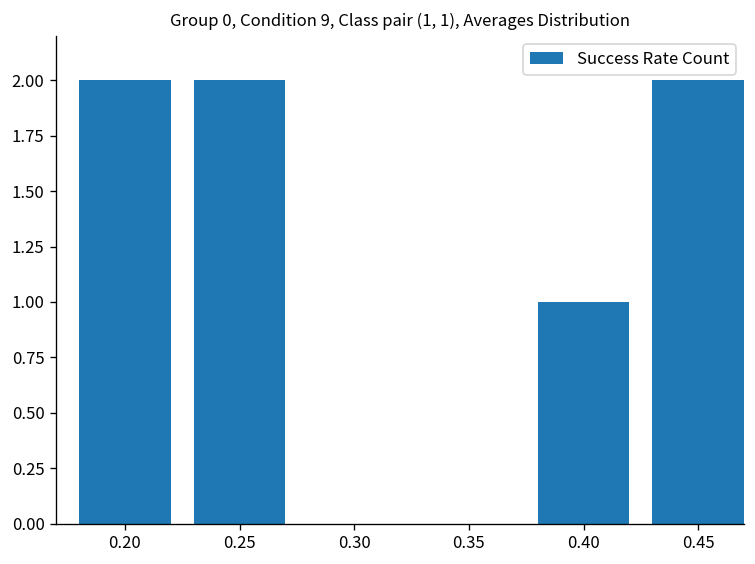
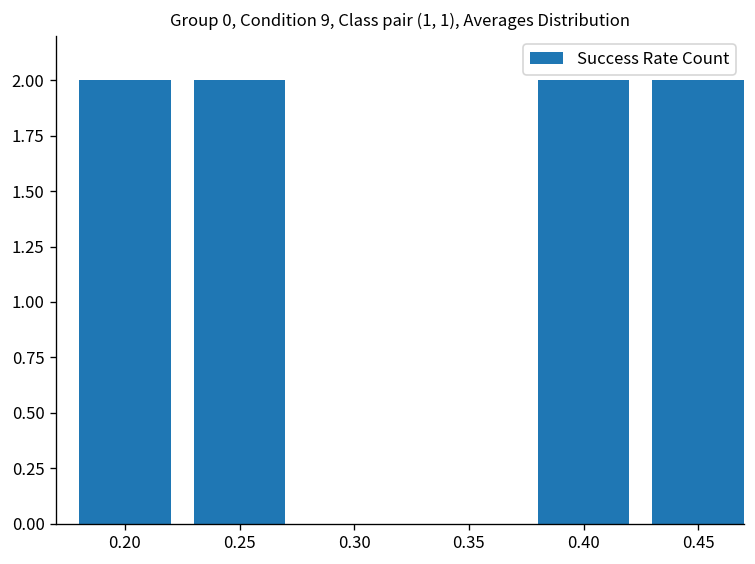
0.40: 1 -> 2
